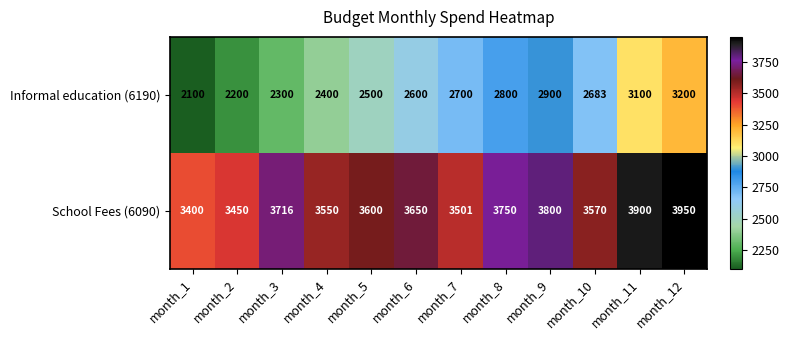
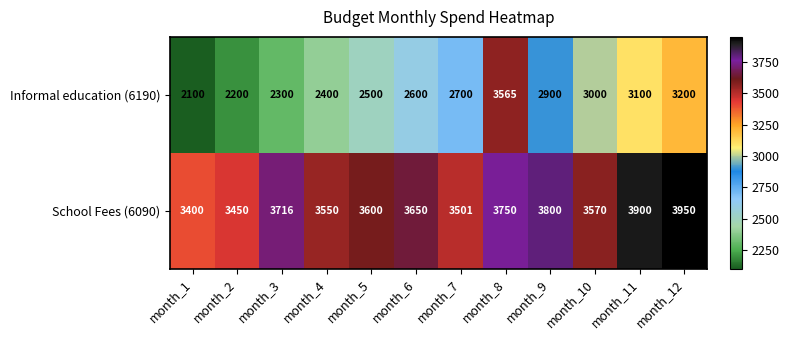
Informal education (6190), month_8: 2800 -> 3565
Informal education (6190), month_10: 2683 -> 3000
